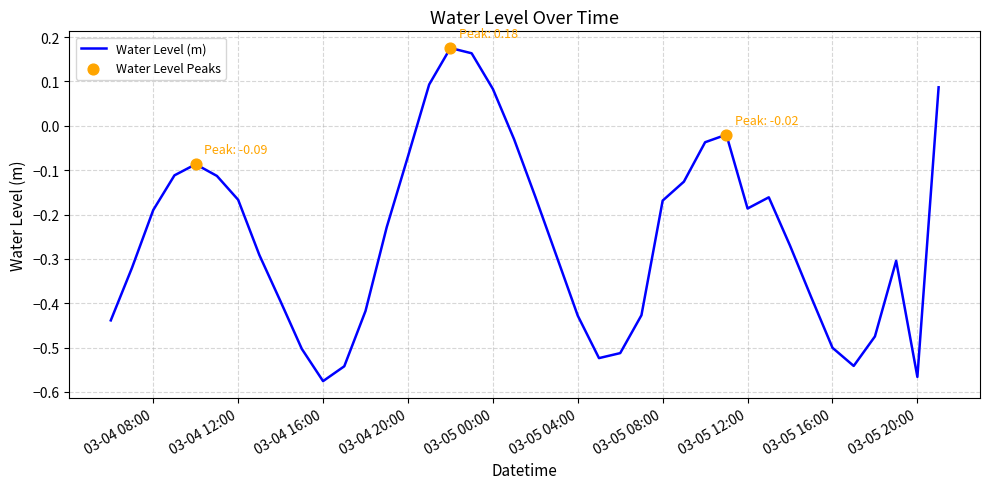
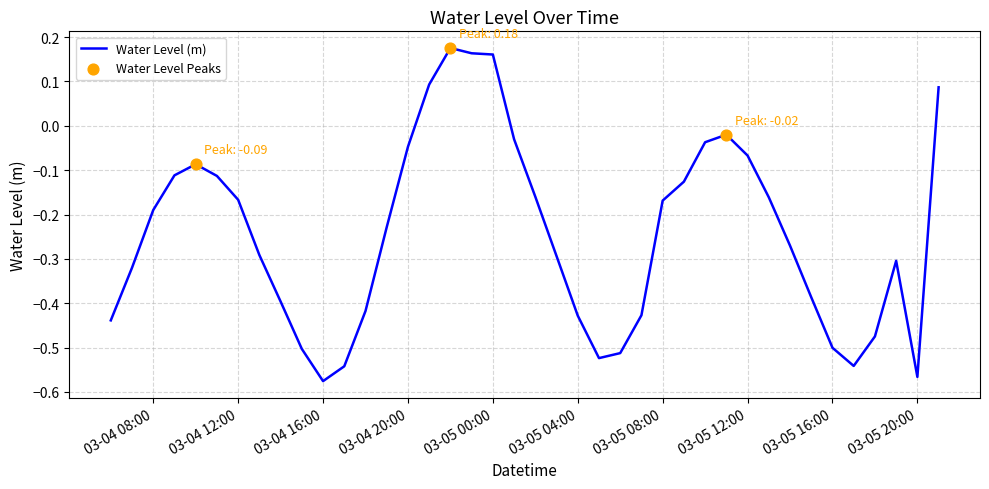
Water Level (m), 03-04 20:00: -0.07 -> -0.05
Water Level (m), 03-05 00:00: 0.08 -> 0.16
Water Level (m), 03-05 12:00: -0.19 -> -0.07
